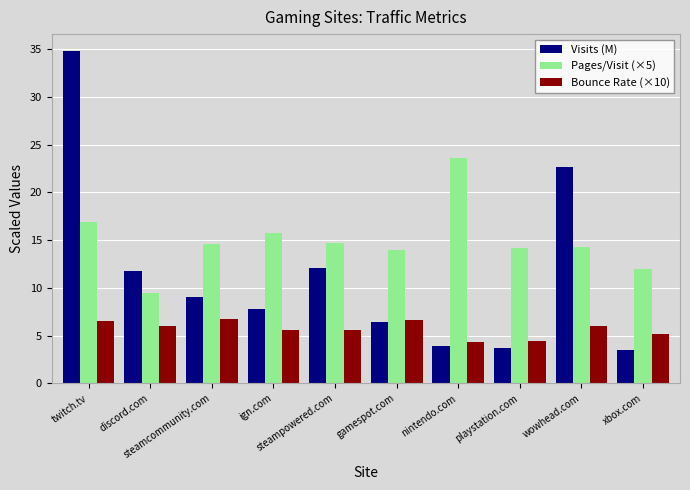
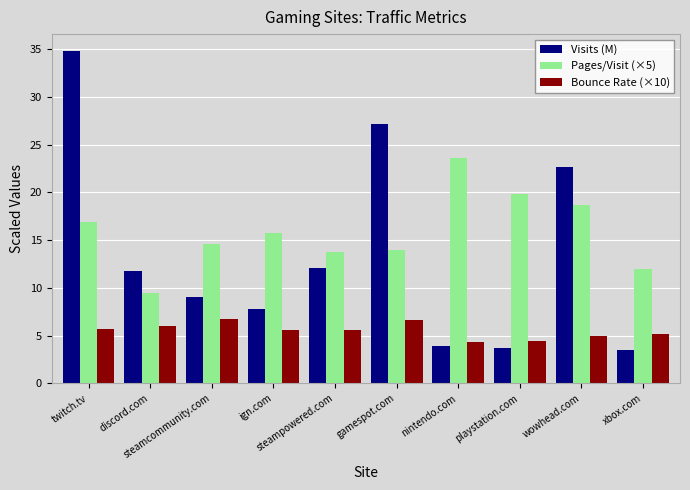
Bounce Rate (×10), twitch.tv: 7 -> 6
Pages/Visit (×5), steampowered.com: 15 -> 14
Visits (M), gamespot.com: 6 -> 27
Pages/Visit (×5), playstation.com: 14 -> 20
Pages/Visit (×5), wowhead.com: 14 -> 19
Bounce Rate (×10), wowhead.com: 6 -> 5
